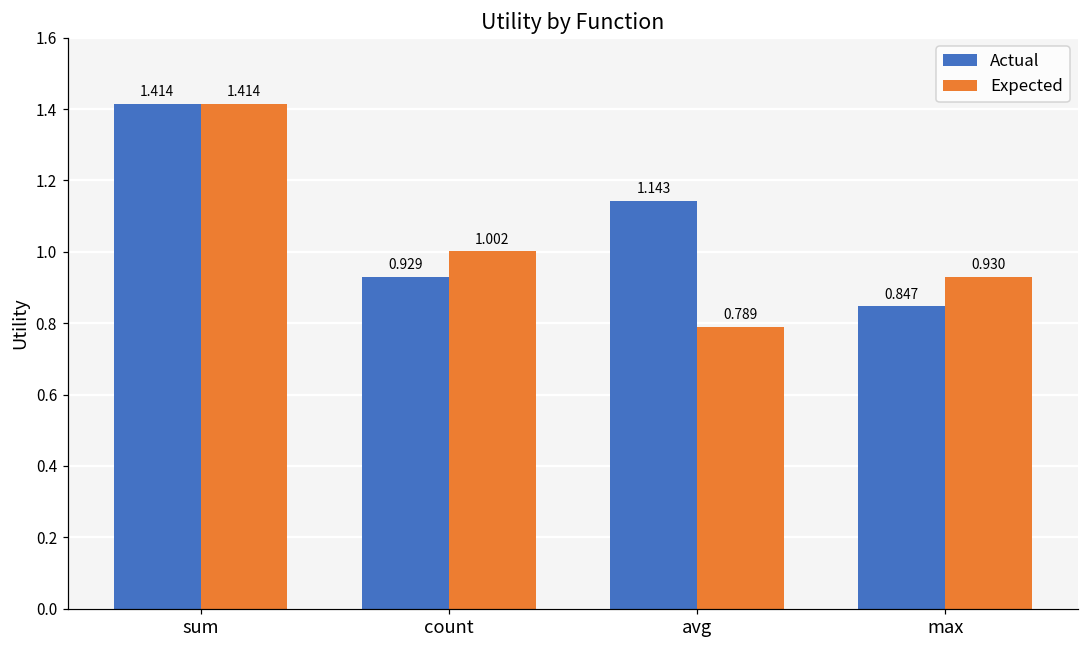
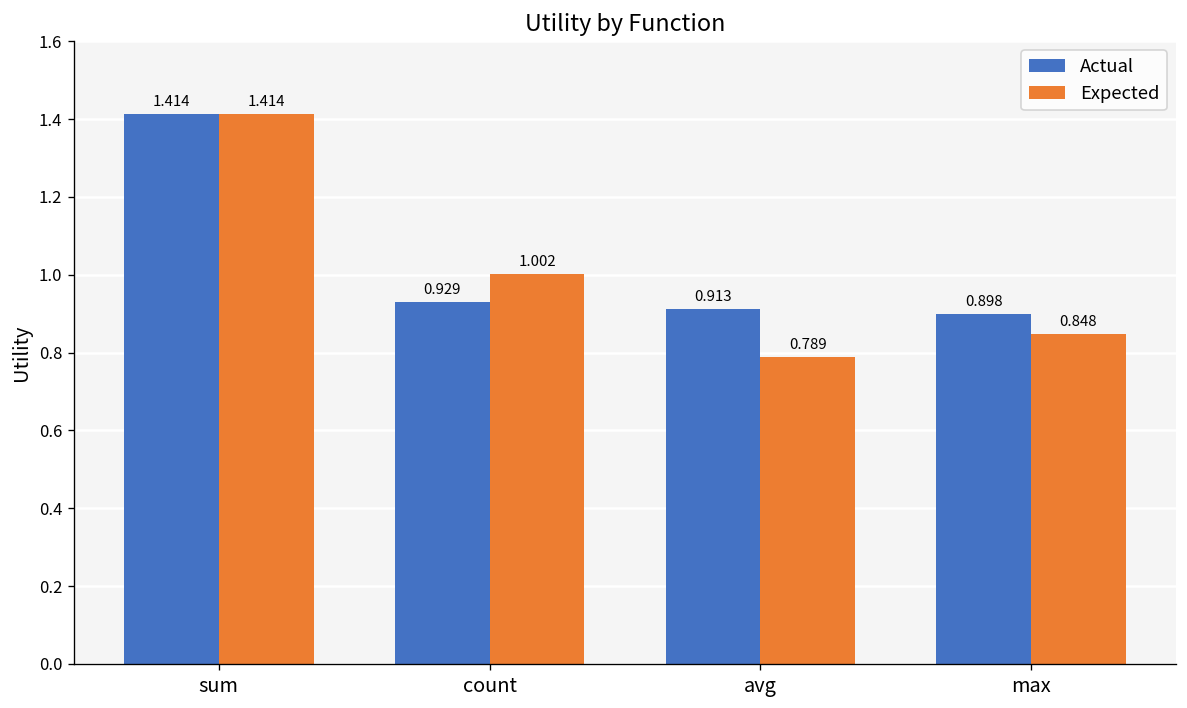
Actual, avg: 1.143 -> 0.913
Actual, max: 0.847 -> 0.898
Expected, max: 0.930 -> 0.848
